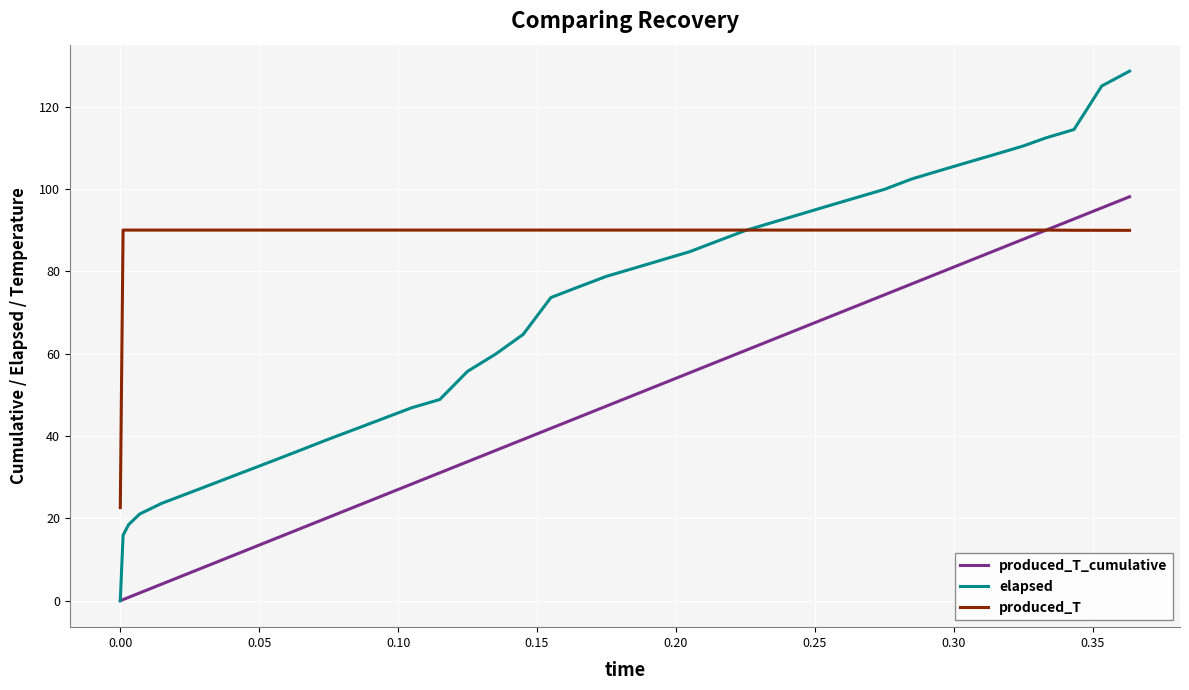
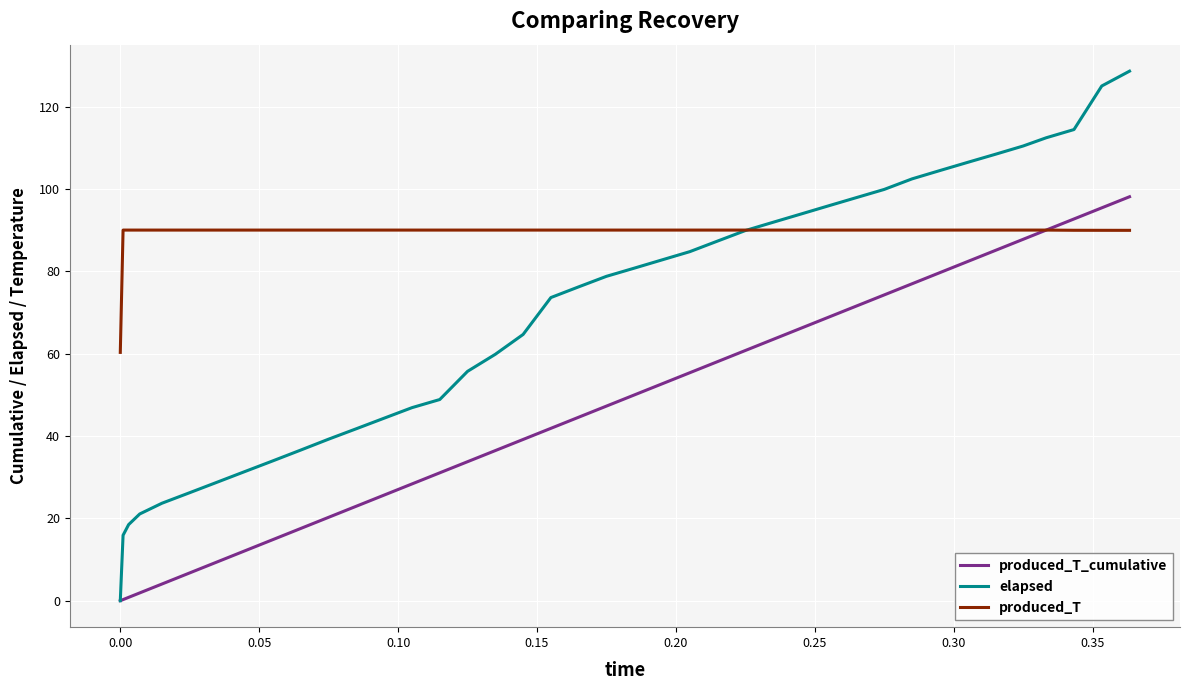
produced_T, 0.00: 23 -> 60
